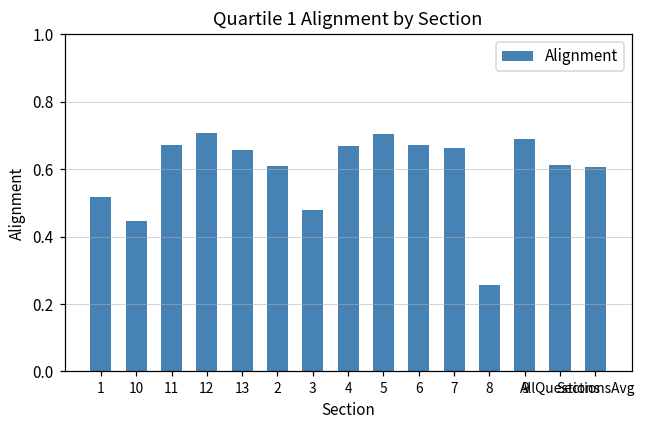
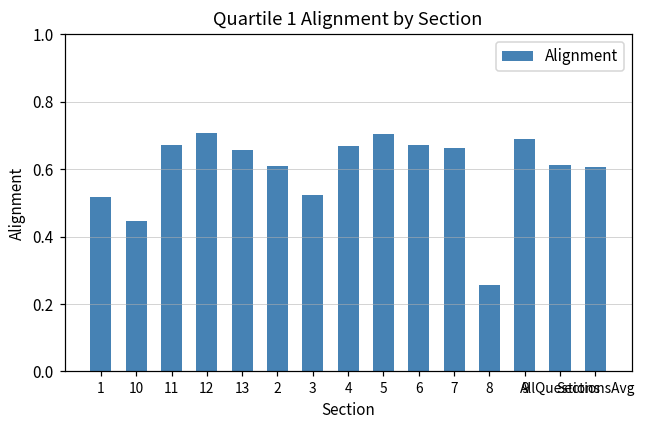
3: 0.48 -> 0.52
